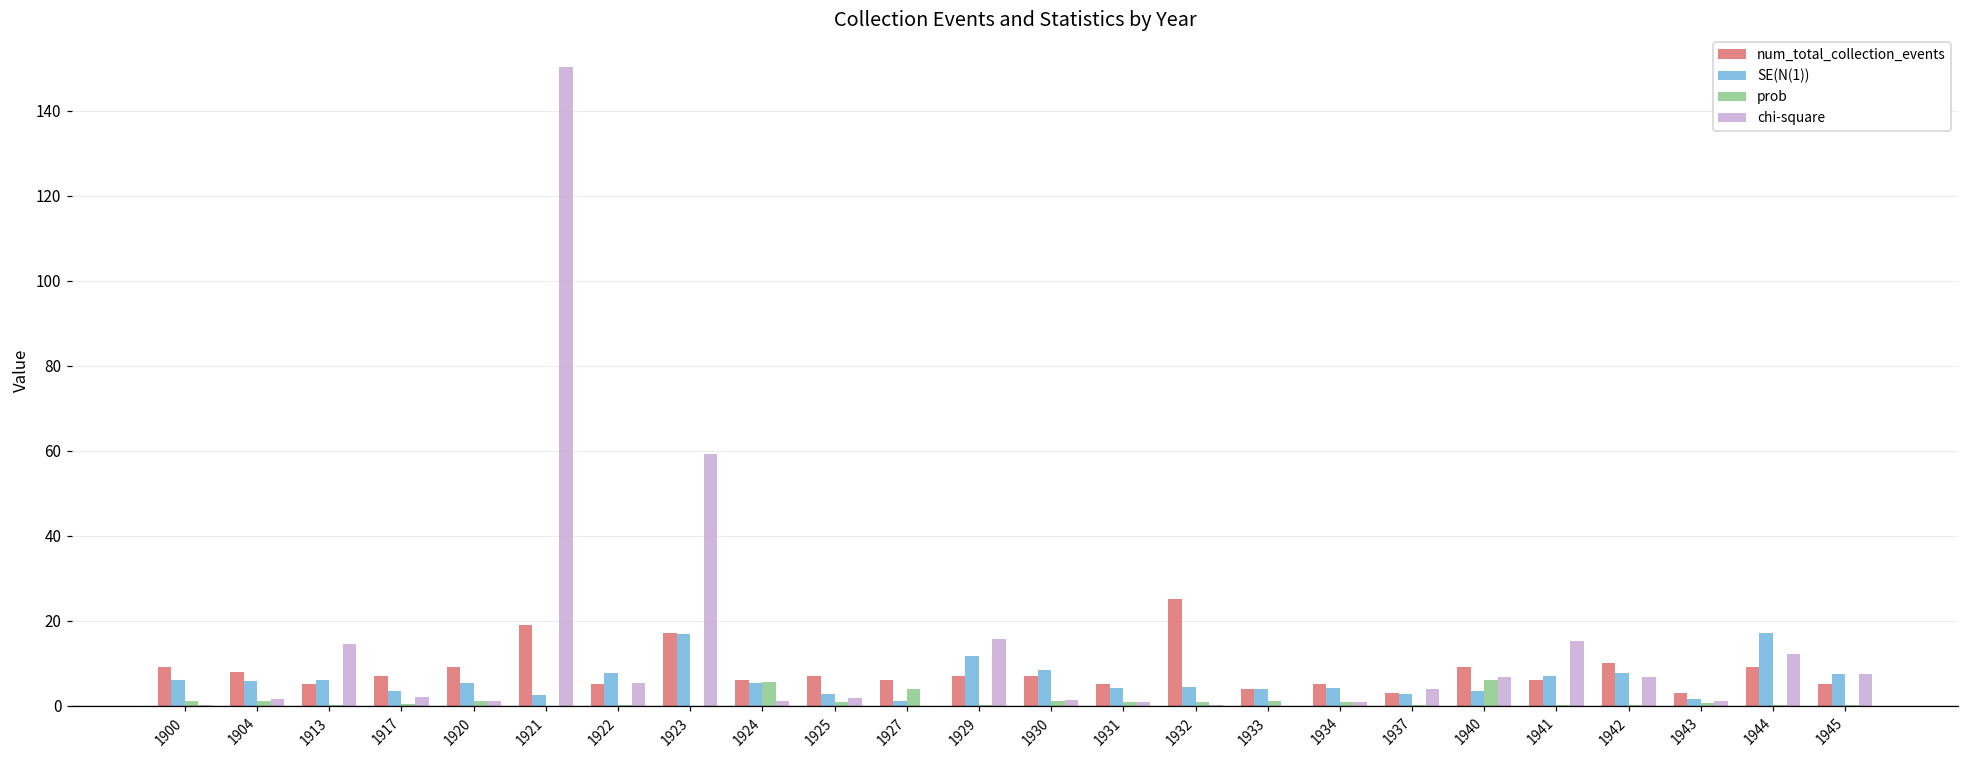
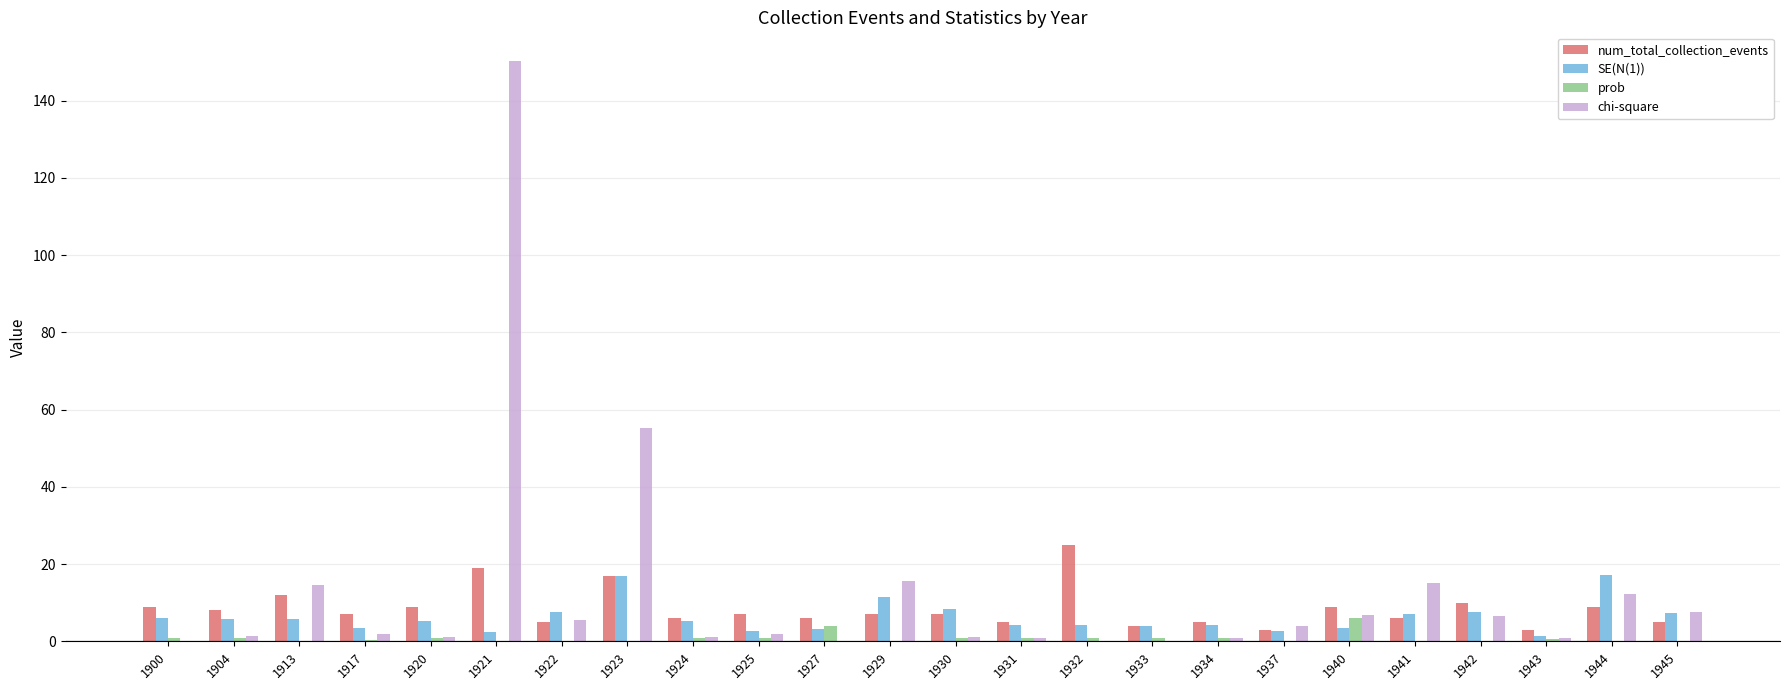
num_total_collection_events, 1913: 5 -> 12
chi-square, 1923: 59 -> 55
prob, 1924: 6 -> 1
SE(N(1)), 1927: 1 -> 3
